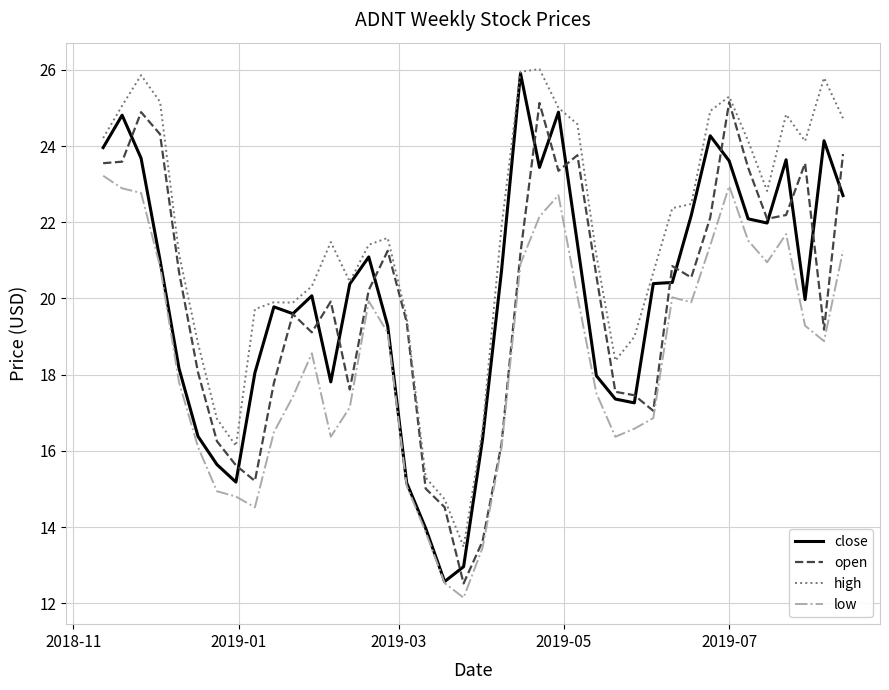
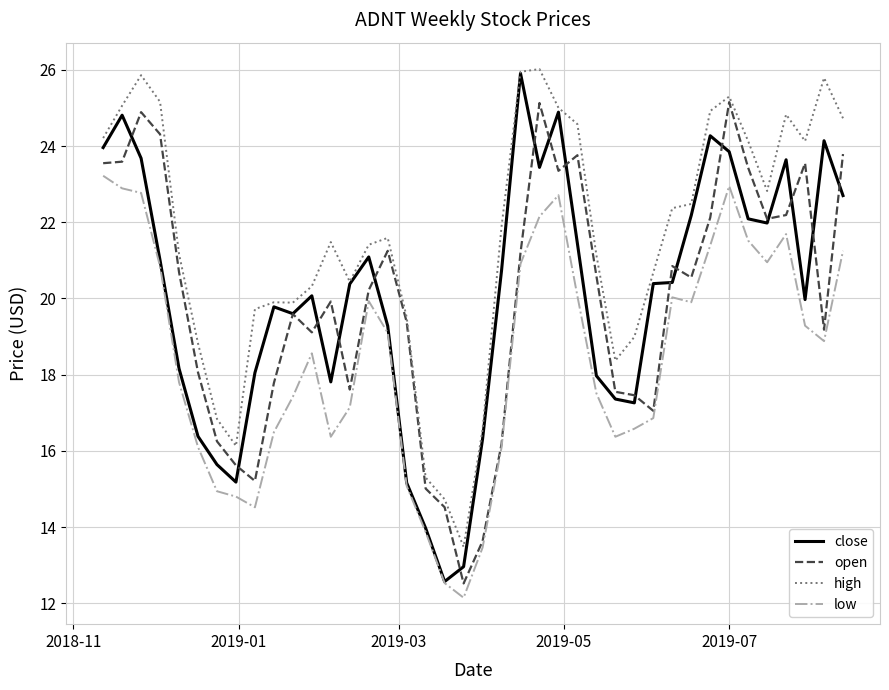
close, 2019-07: 23.6 -> 23.9
